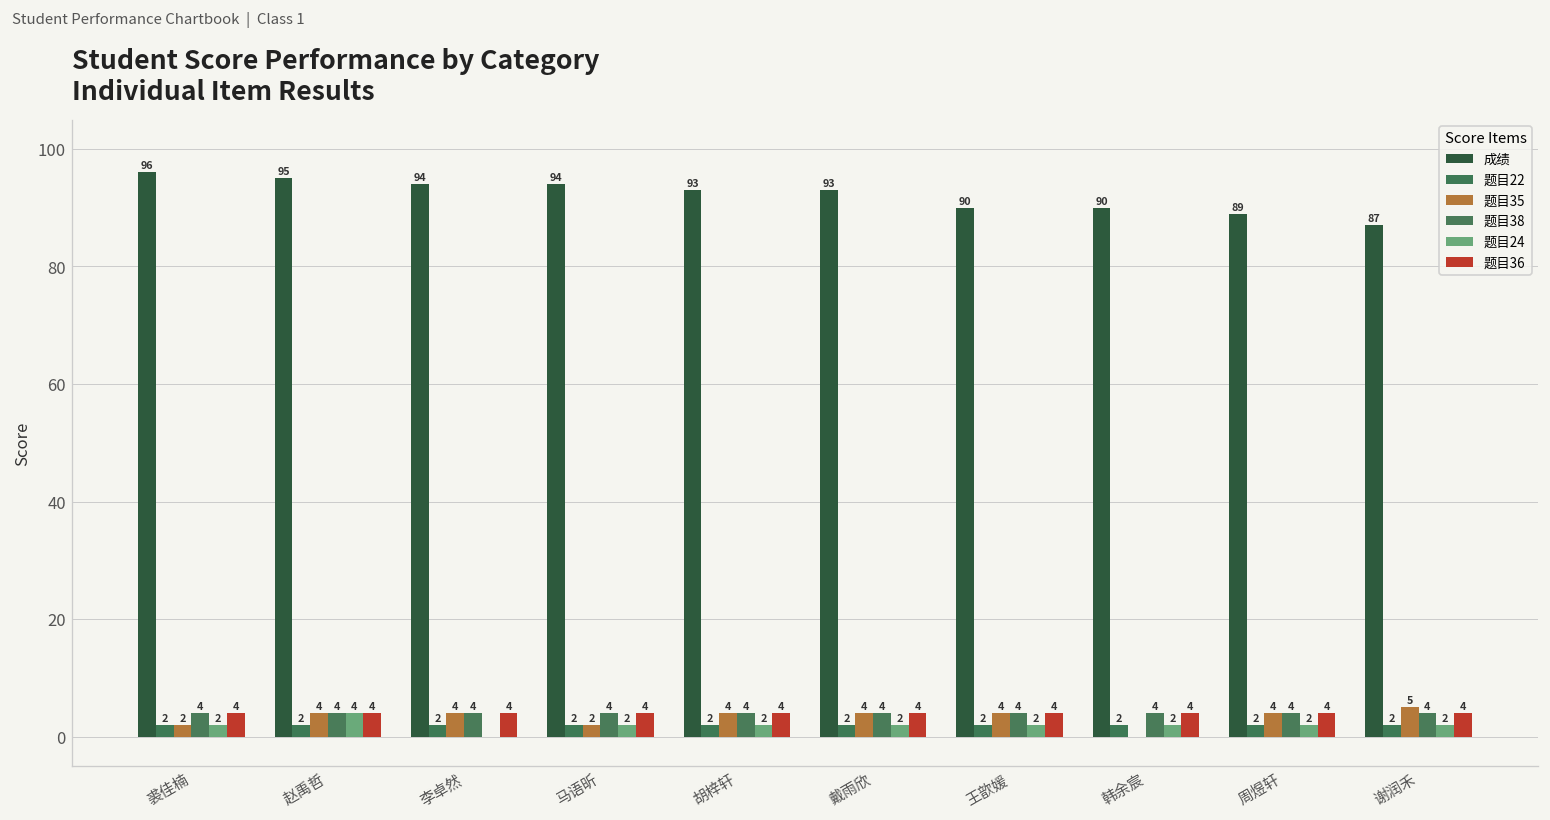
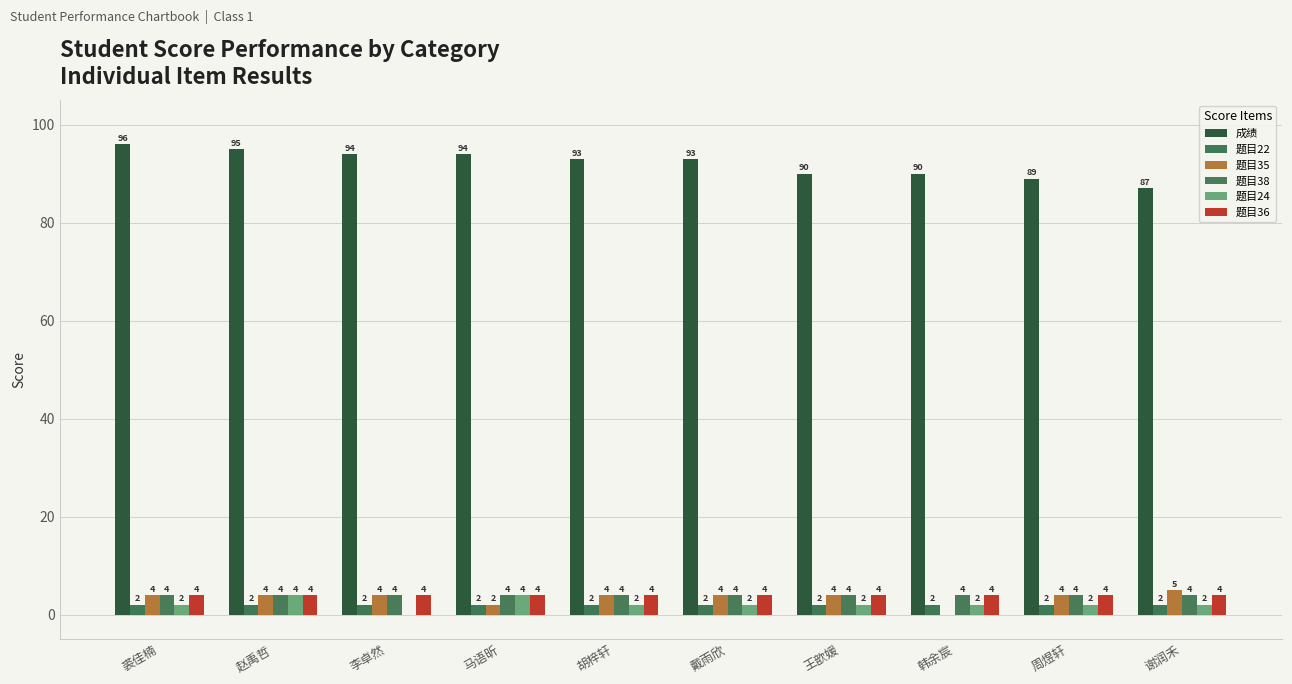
题目35, 裘佳楠: 2 -> 4
题目24, 马语昕: 2 -> 4
